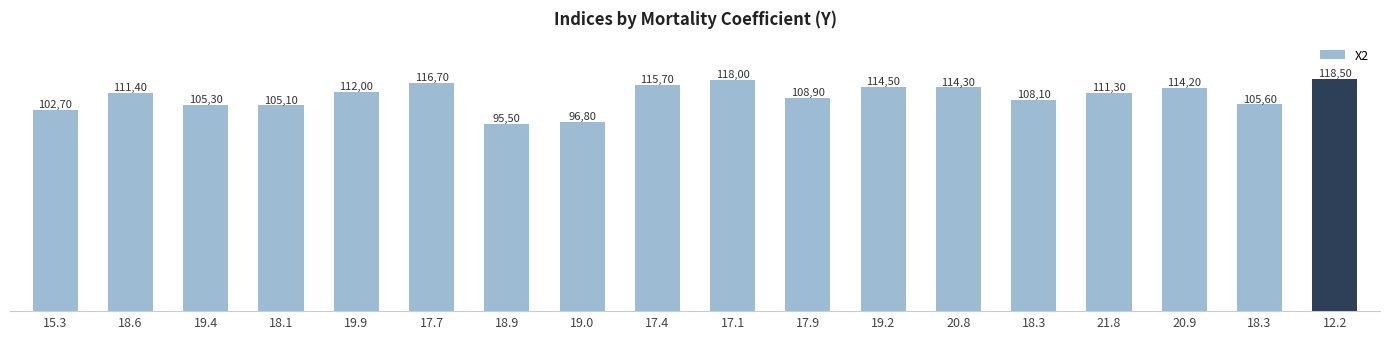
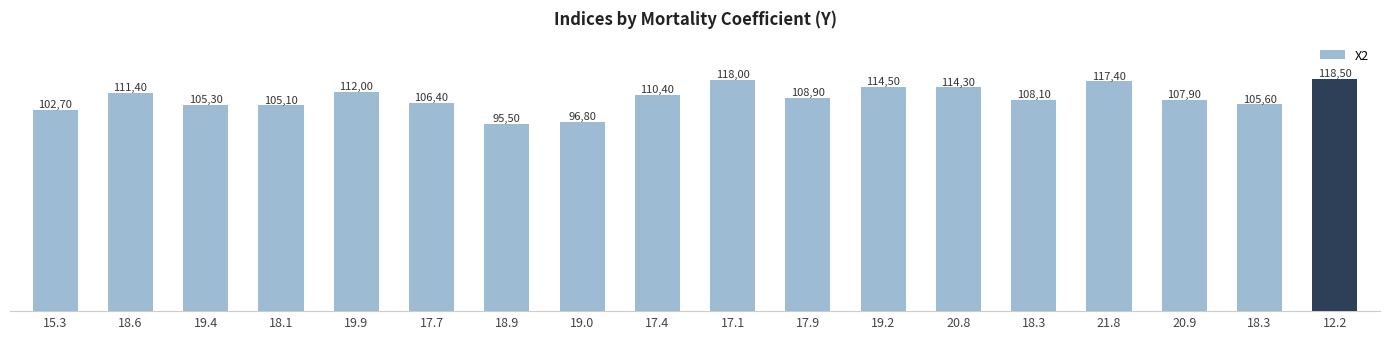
17.7: 116,70 -> 106,40
17.4: 115,70 -> 110,40
21.8: 111,30 -> 117,40
20.9: 114,20 -> 107,90
